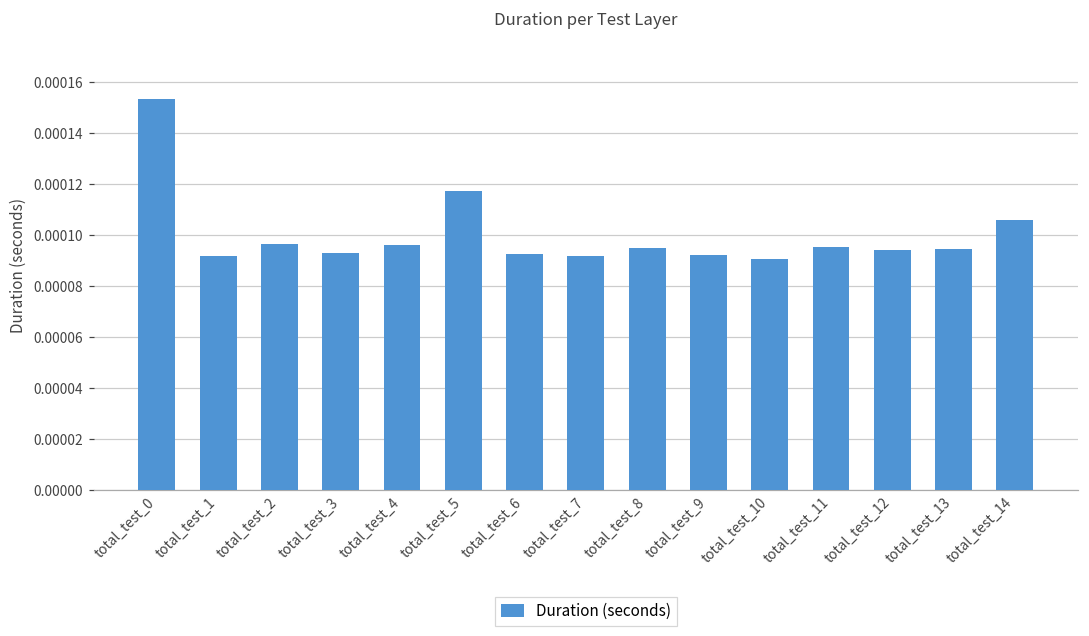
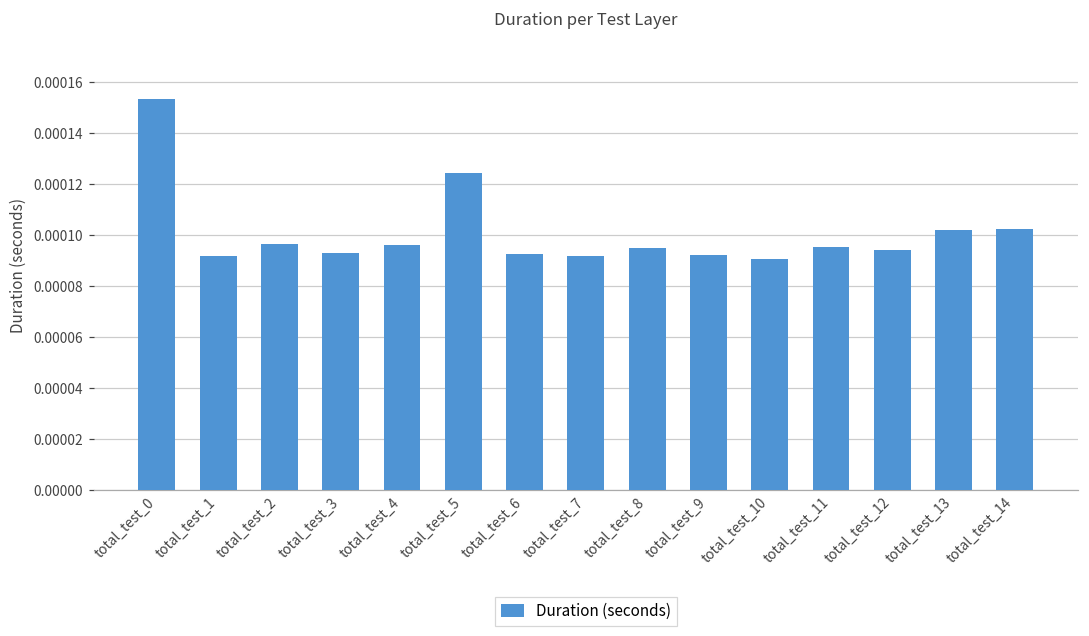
total_test_5: 0.000117 -> 0.000124
total_test_13: 0.000094 -> 0.000102
total_test_14: 0.000106 -> 0.000102
